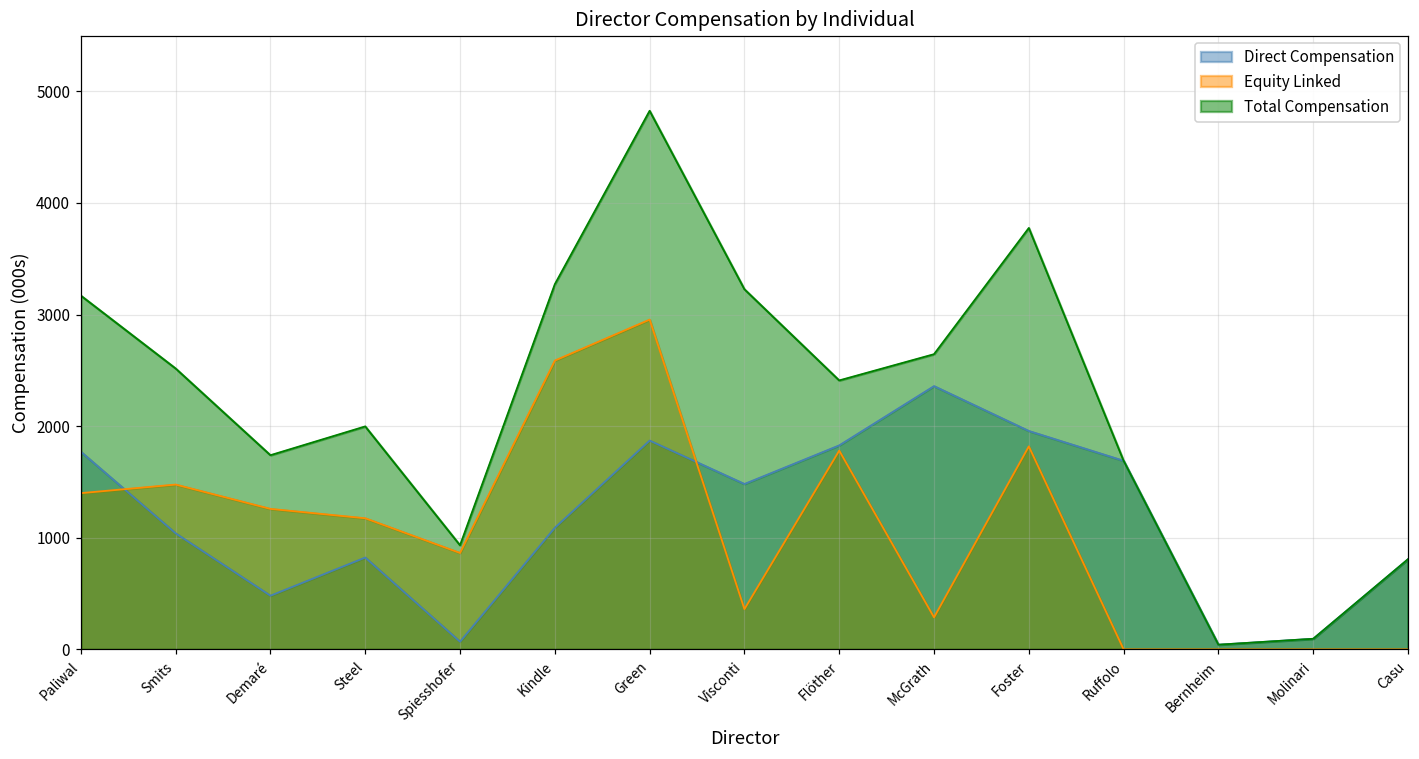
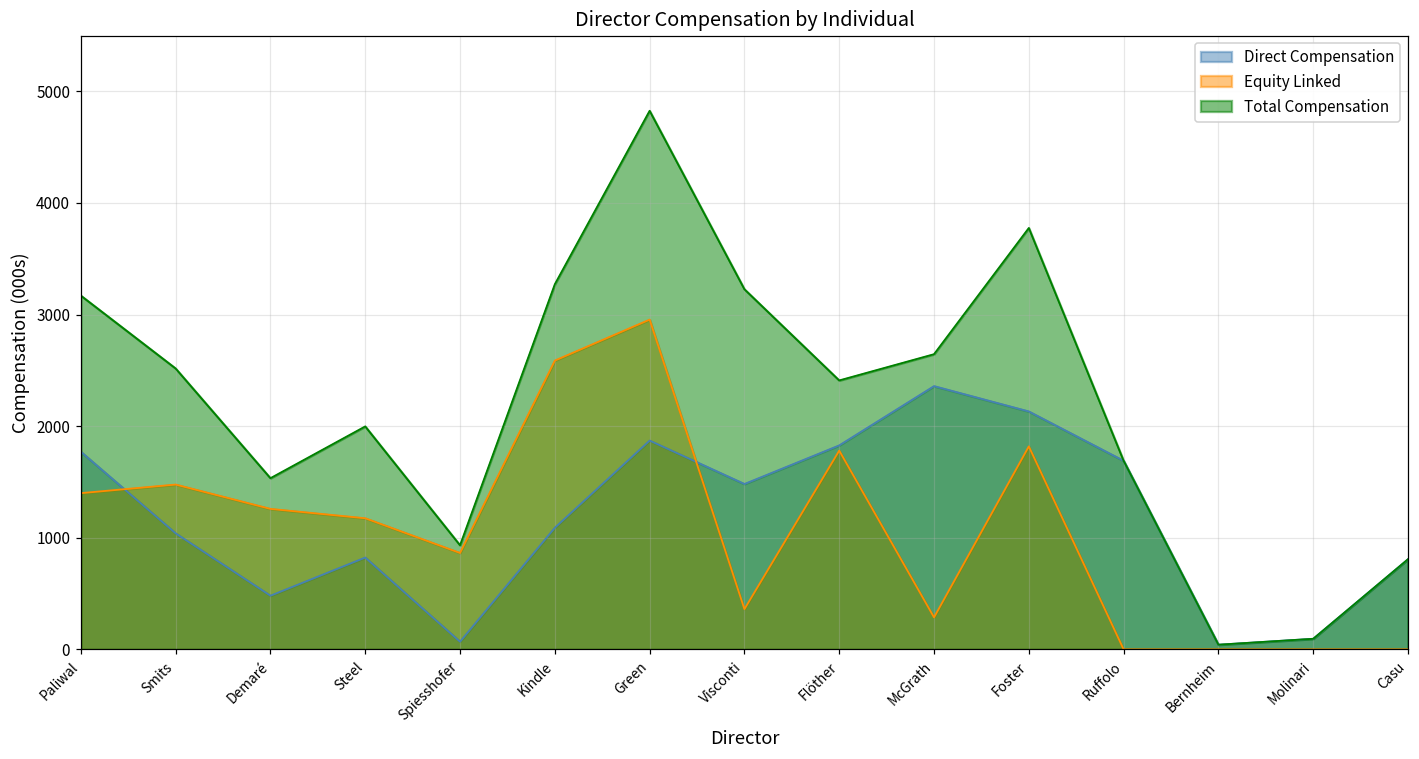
Total Compensation, Demaré: 1740 -> 1530
Direct Compensation, Foster: 1960 -> 2130
